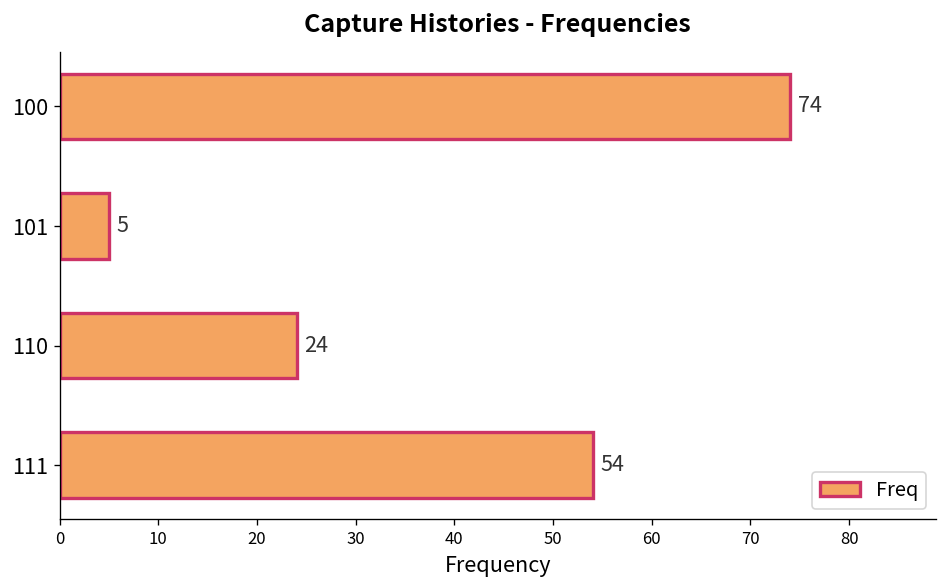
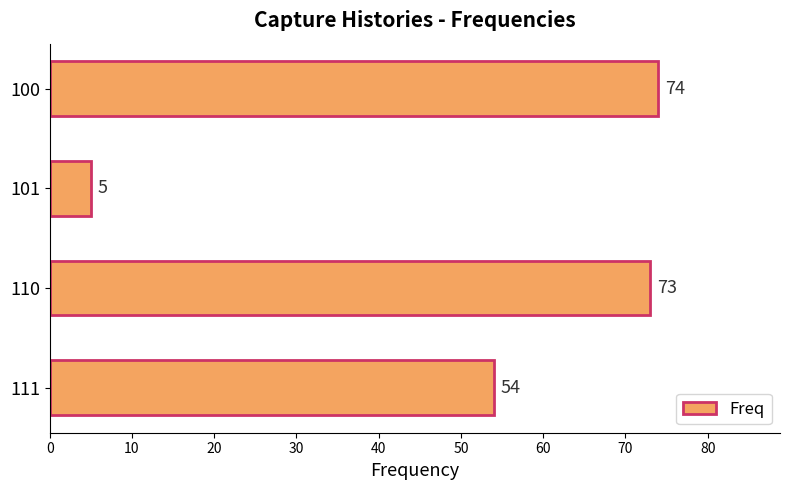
110: 24 -> 73
